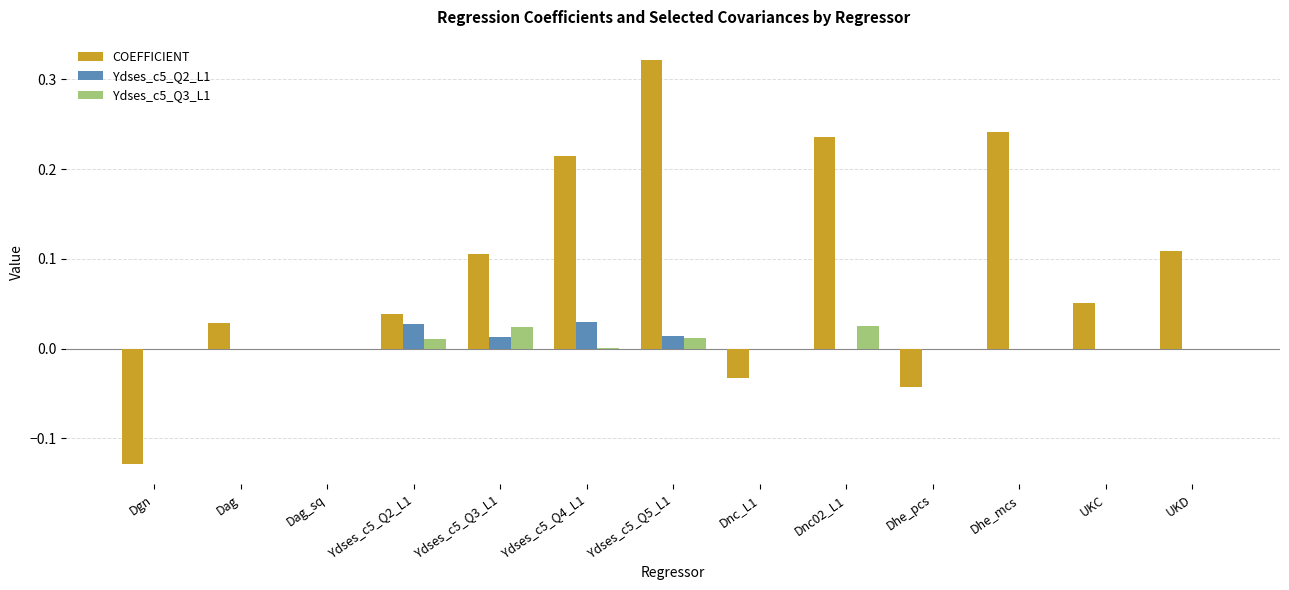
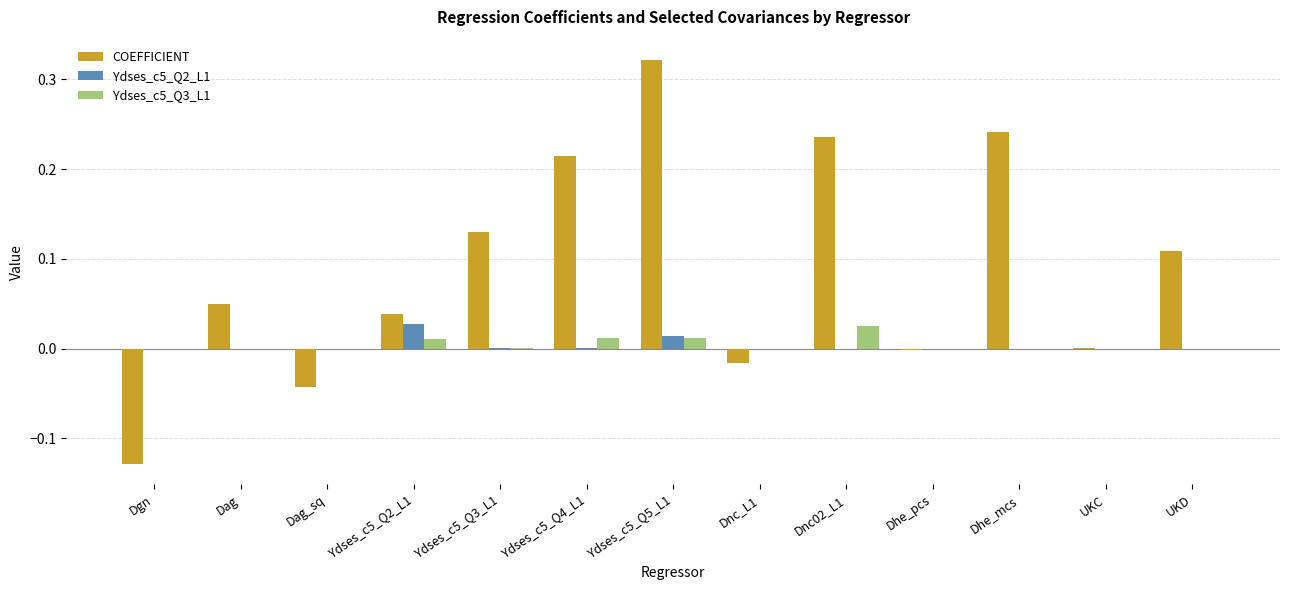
COEFFICIENT, Dag: 0.03 -> 0.05
COEFFICIENT, Dag_sq: 0.00 -> -0.04
COEFFICIENT, Ydses_c5_Q3_L1: 0.11 -> 0.13
Ydses_c5_Q2_L1, Ydses_c5_Q3_L1: 0.01 -> 0.00
Ydses_c5_Q3_L1, Ydses_c5_Q3_L1: 0.02 -> 0.00
Ydses_c5_Q2_L1, Ydses_c5_Q4_L1: 0.03 -> 0.00
Ydses_c5_Q3_L1, Ydses_c5_Q4_L1: 0.00 -> 0.01
COEFFICIENT, Dnc_L1: -0.03 -> -0.02
COEFFICIENT, Dhe_pcs: -0.04 -> 0.00
COEFFICIENT, UKC: 0.05 -> 0.00
